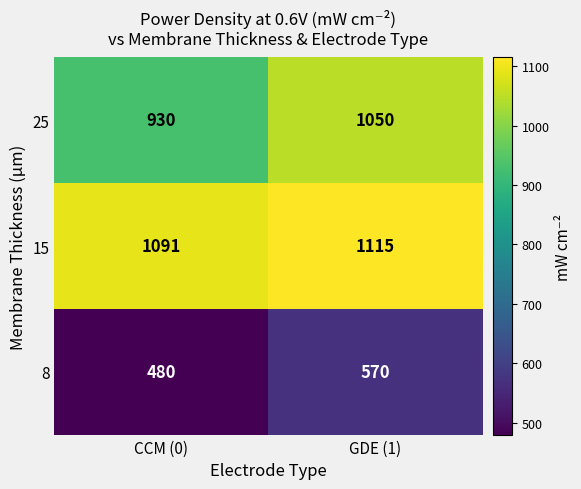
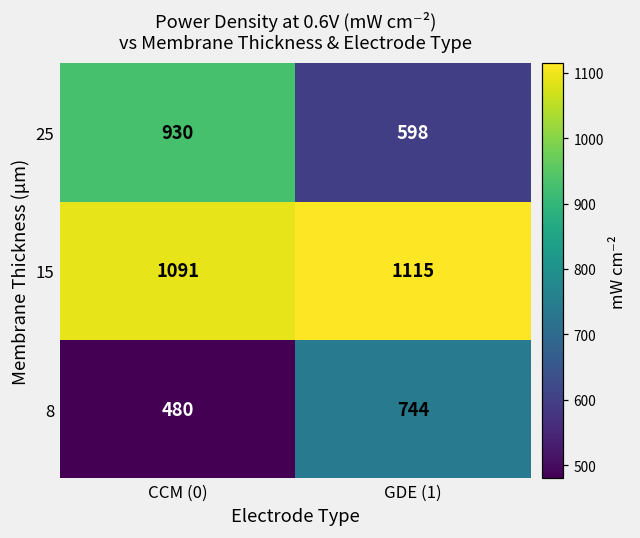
25, GDE (1): 1050 -> 598
8, GDE (1): 570 -> 744
